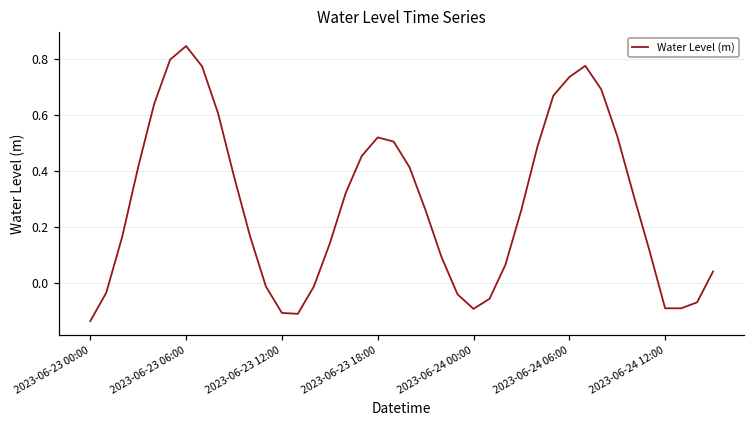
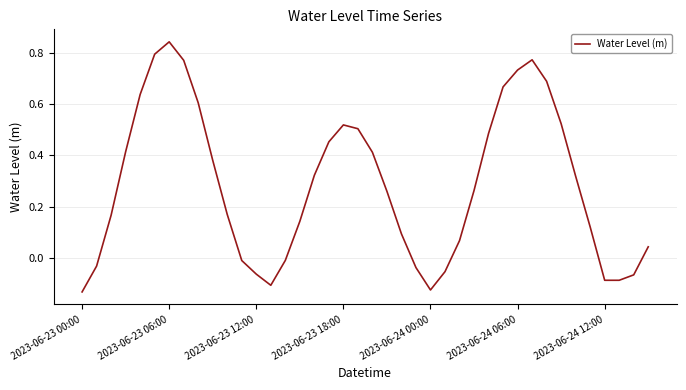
2023-06-23 12:00: -0.11 -> -0.06
2023-06-24 00:00: -0.09 -> -0.13
